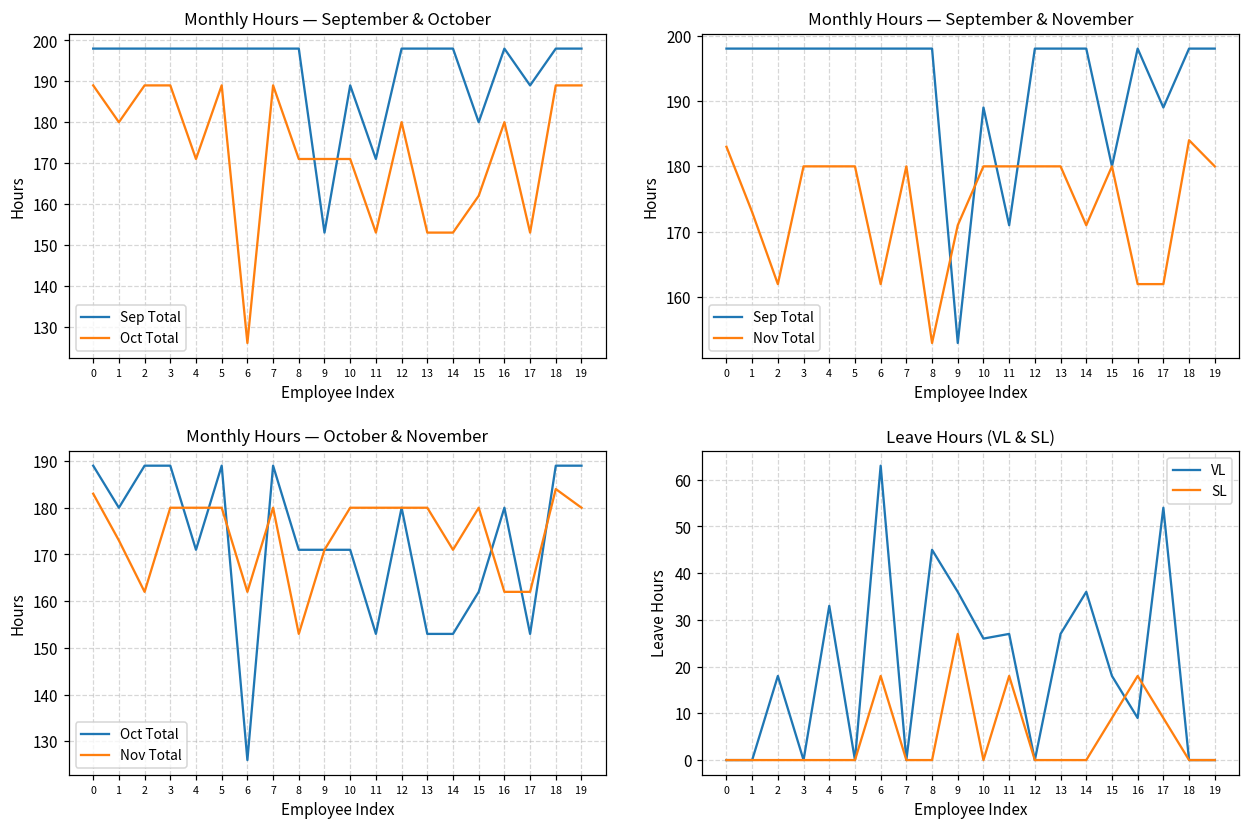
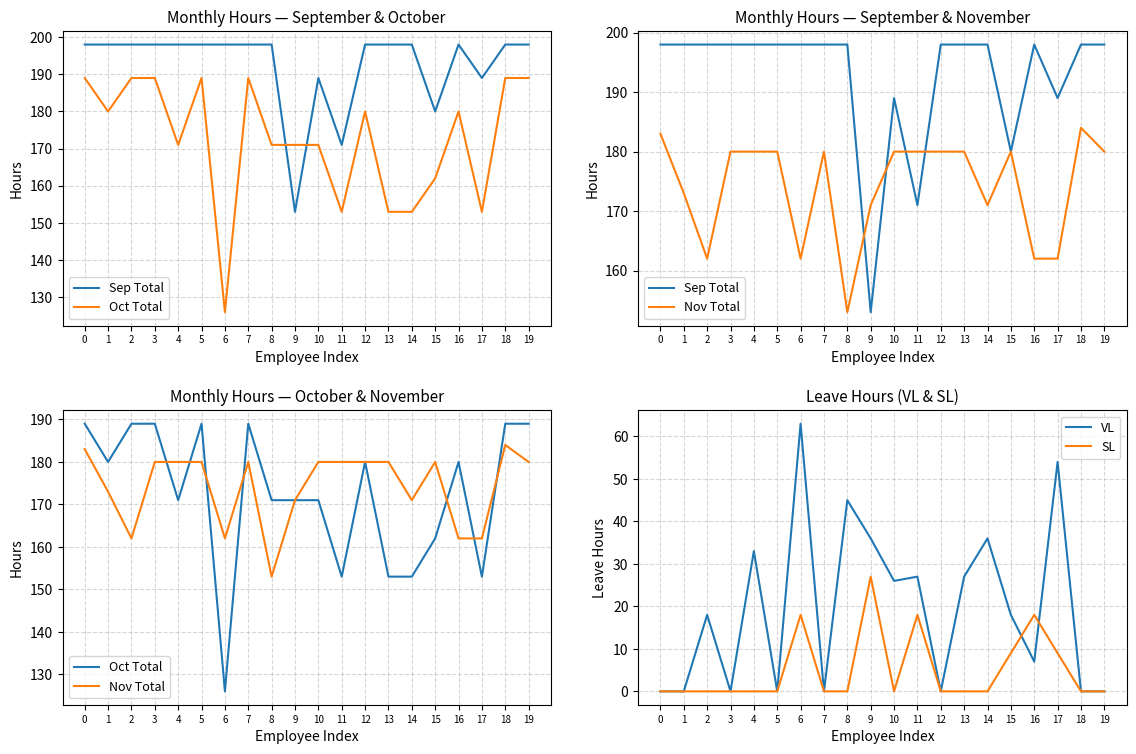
Leave Hours (VL & SL), VL, 16: 9 -> 7
